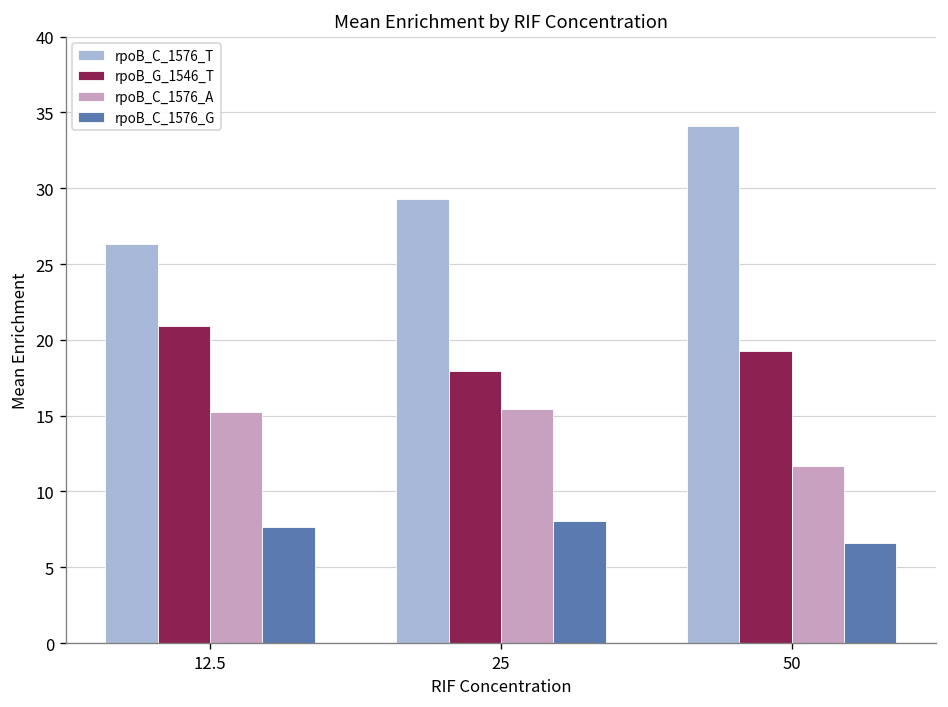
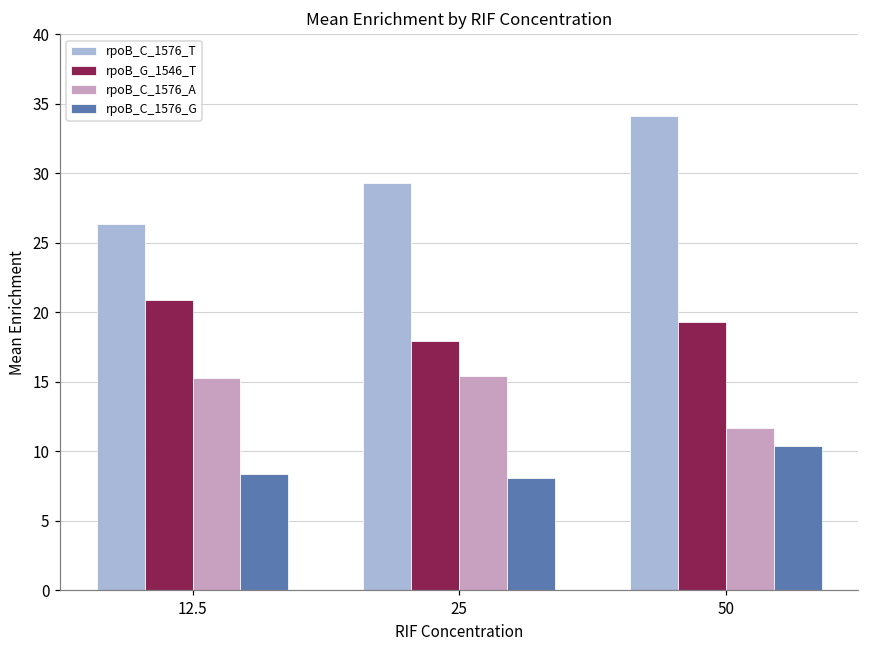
rpoB_C_1576_G, 12.5: 7.7 -> 8.4
rpoB_C_1576_G, 50: 6.6 -> 10.4
